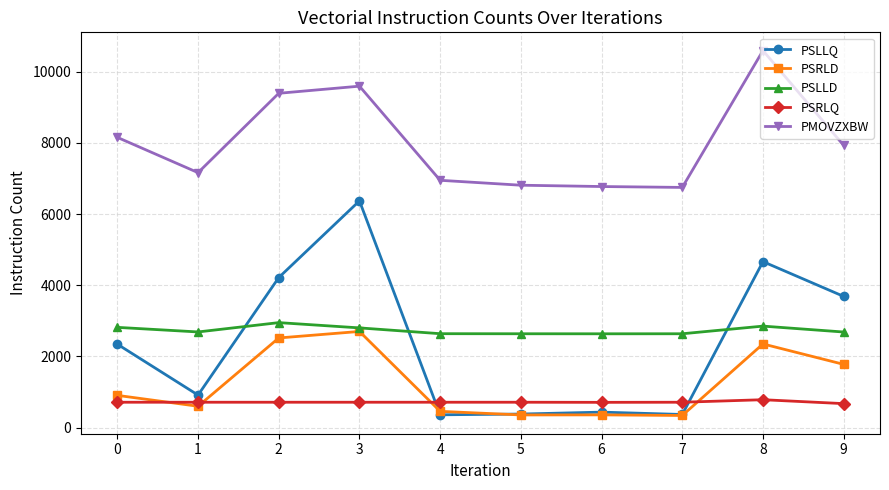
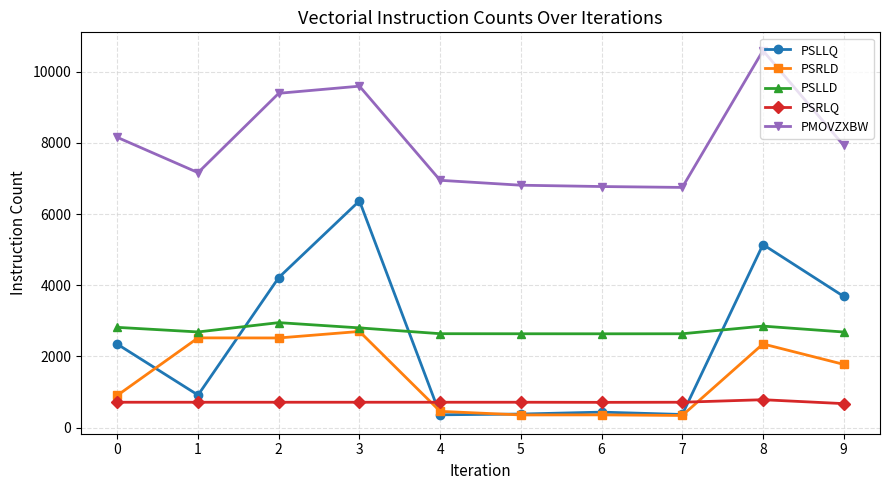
PSRLD, 1: 600 -> 2500
PSLLQ, 8: 4700 -> 5100
